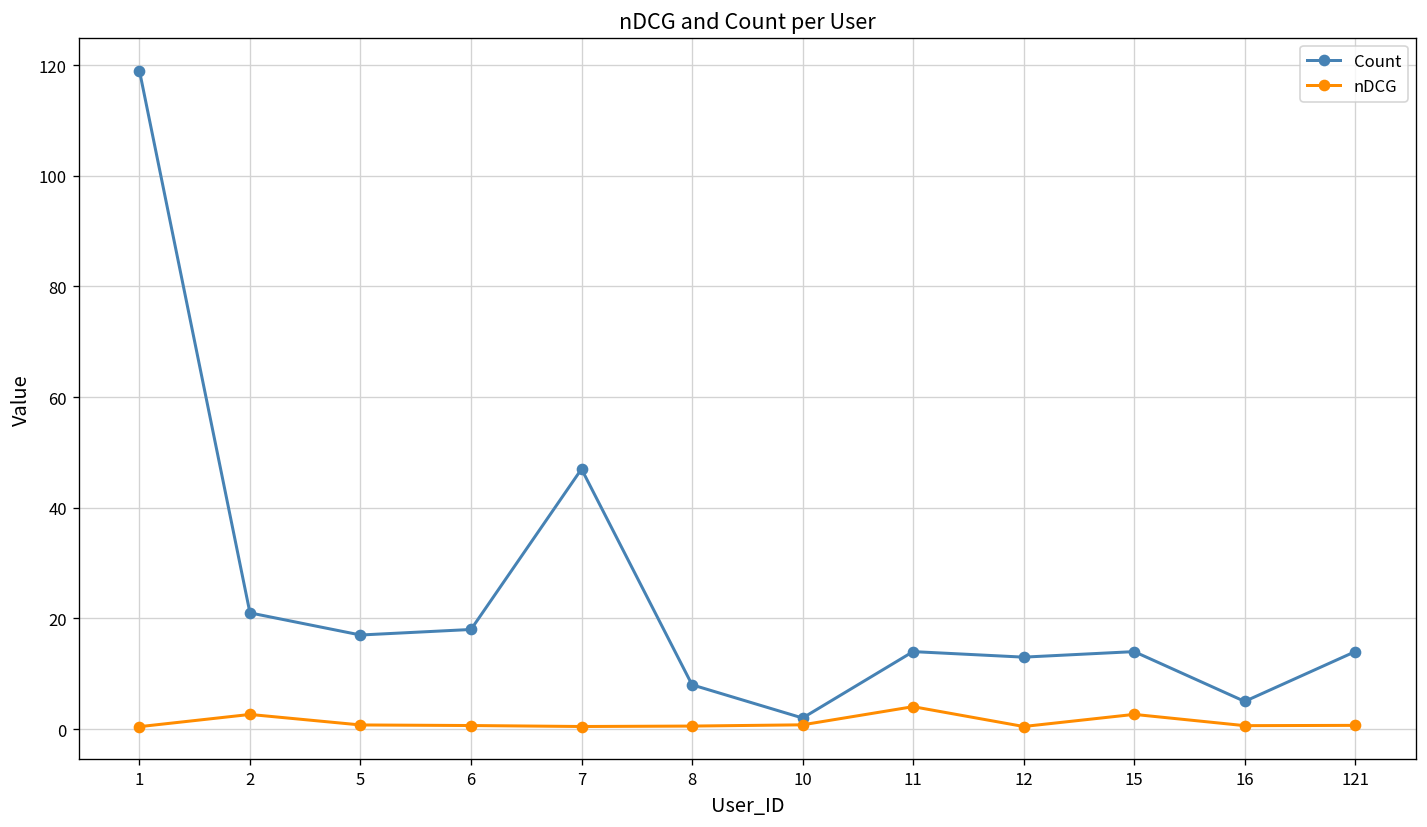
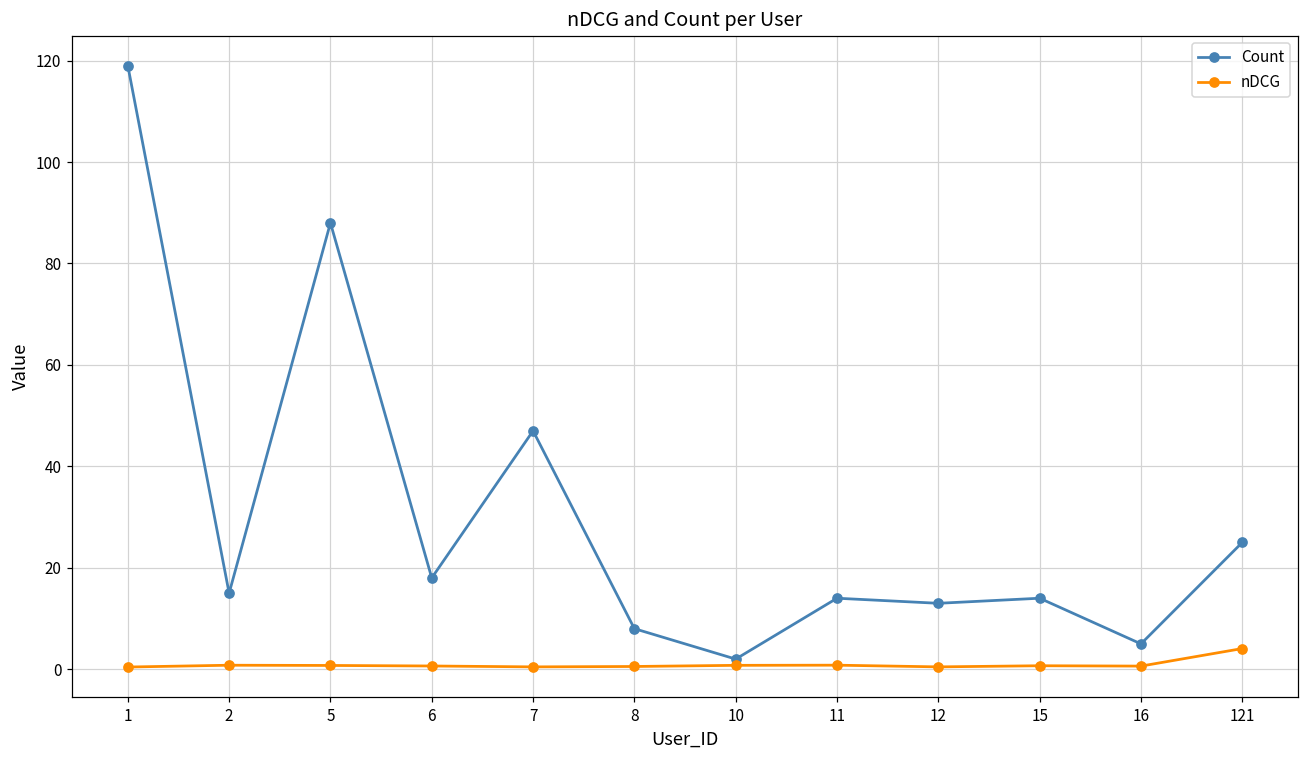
Count, 2: 21 -> 15
nDCG, 2: 3 -> 1
Count, 5: 17 -> 88
nDCG, 11: 4 -> 1
nDCG, 15: 3 -> 1
Count, 121: 14 -> 25
nDCG, 121: 1 -> 4
